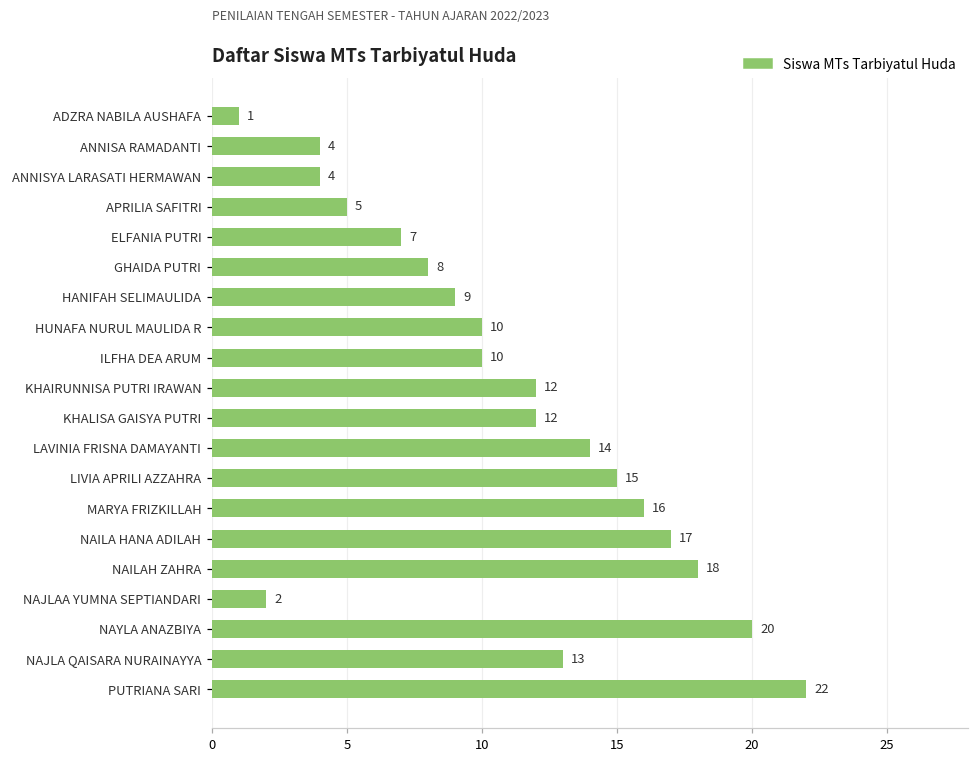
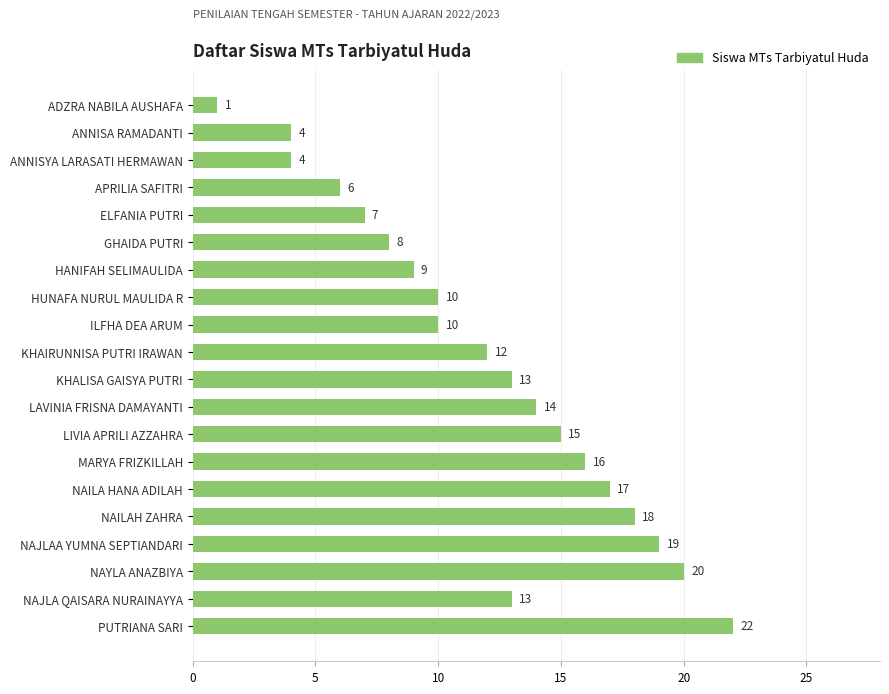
APRILIA SAFITRI: 5 -> 6
KHALISA GAISYA PUTRI: 12 -> 13
NAJLAA YUMNA SEPTIANDARI: 2 -> 19
